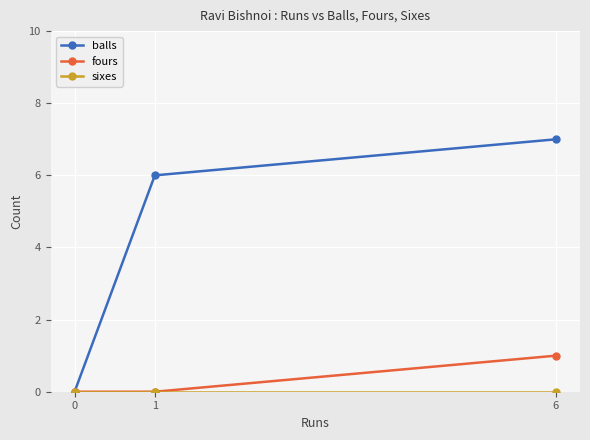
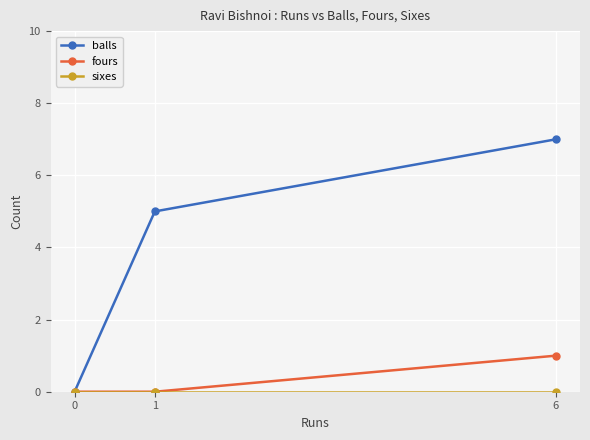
balls, 1: 6 -> 5
